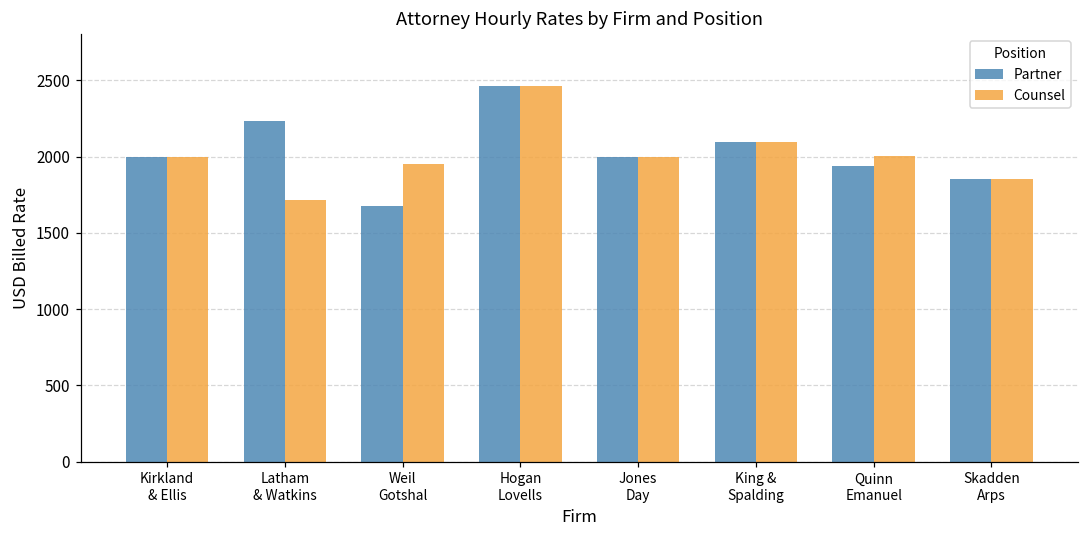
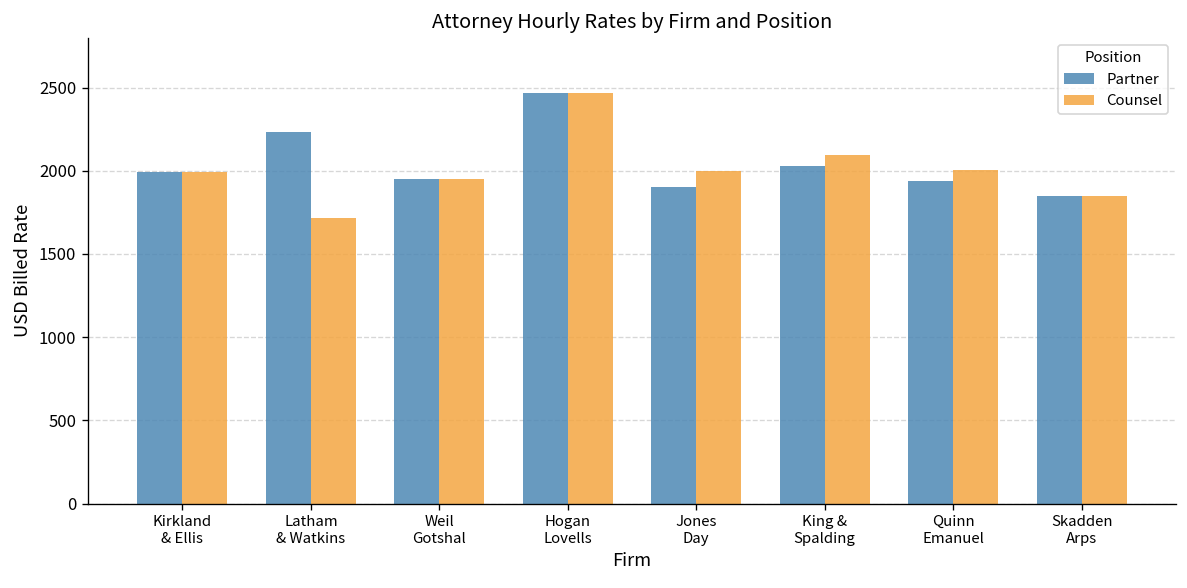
Partner, Weil Gotshal: 1680 -> 1950
Partner, Jones Day: 2000 -> 1900
Partner, King & Spalding: 2100 -> 2030
